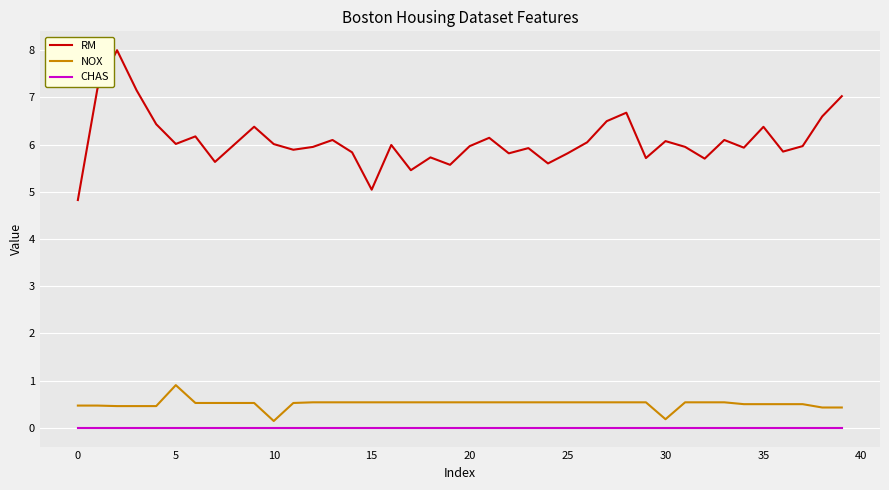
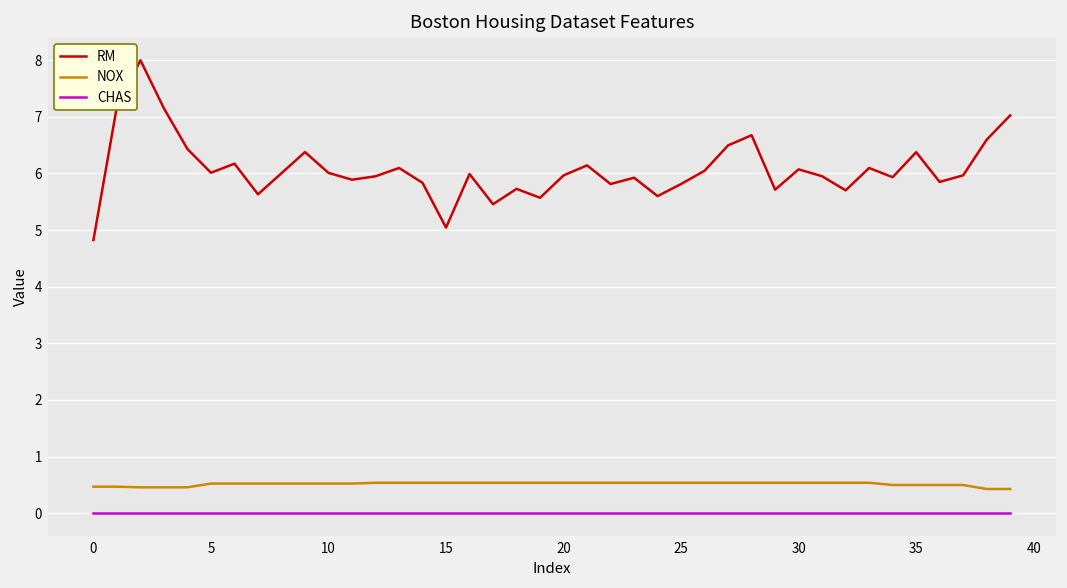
NOX, 5: 0.9 -> 0.5
NOX, 10: 0.1 -> 0.5
NOX, 30: 0.2 -> 0.5
